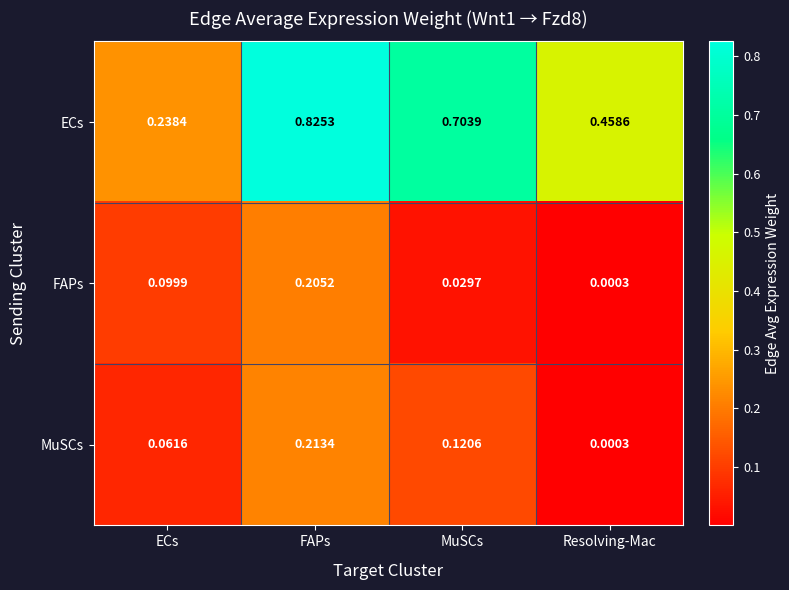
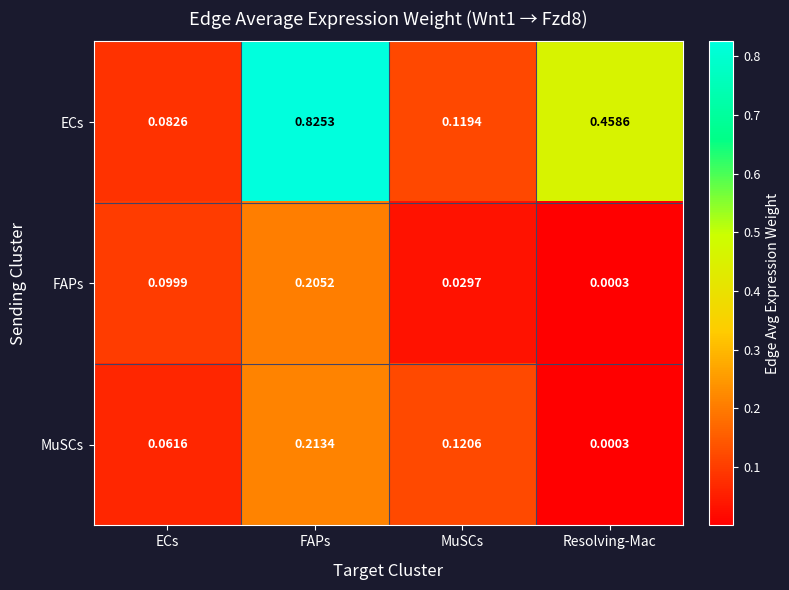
ECs, ECs: 0.2384 -> 0.0826
ECs, MuSCs: 0.7039 -> 0.1194
